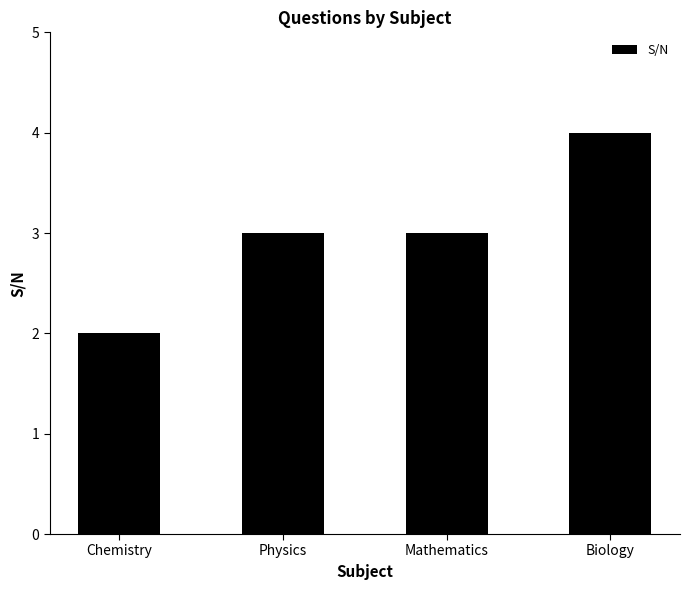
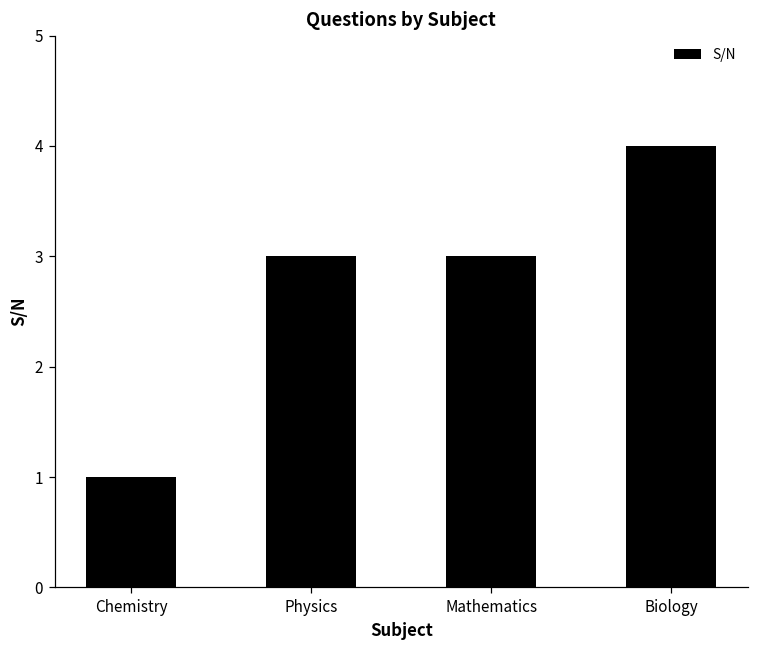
Chemistry: 2 -> 1
